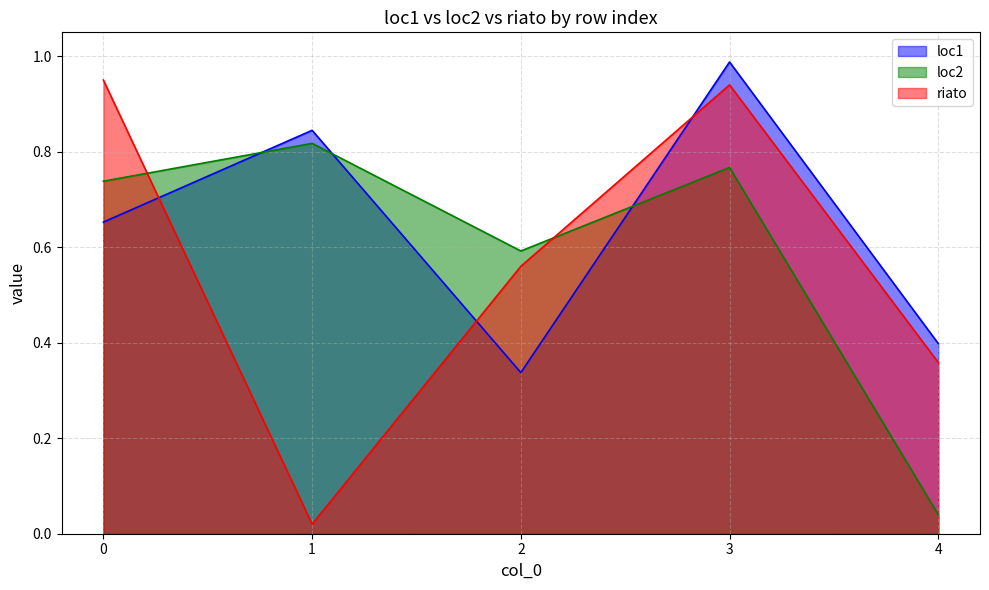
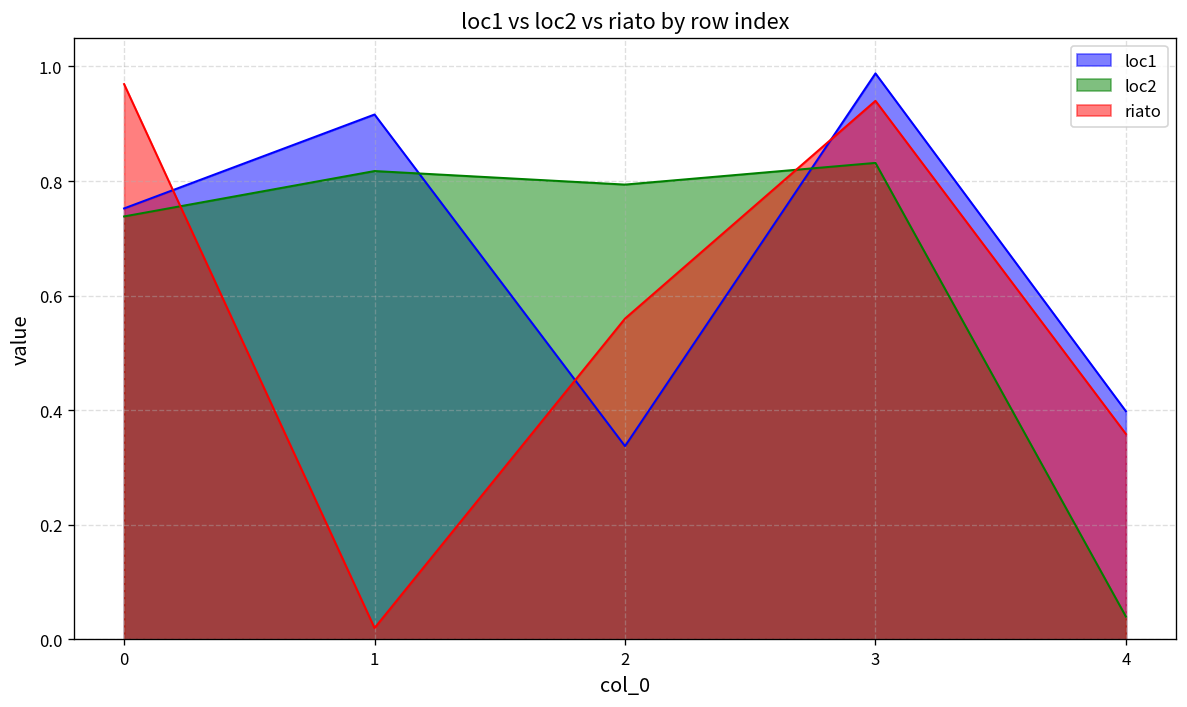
loc1, 0: 0.65 -> 0.75
riato, 0: 0.95 -> 0.97
loc1, 1: 0.84 -> 0.92
loc2, 2: 0.59 -> 0.79
loc2, 3: 0.77 -> 0.83
